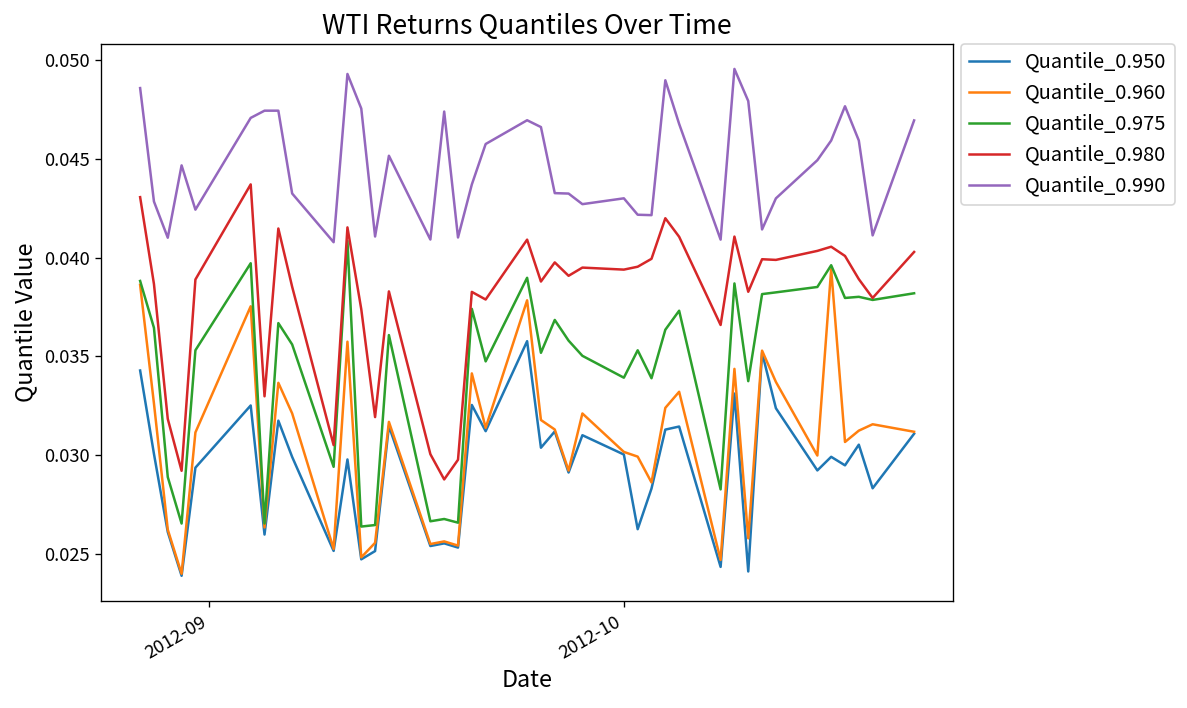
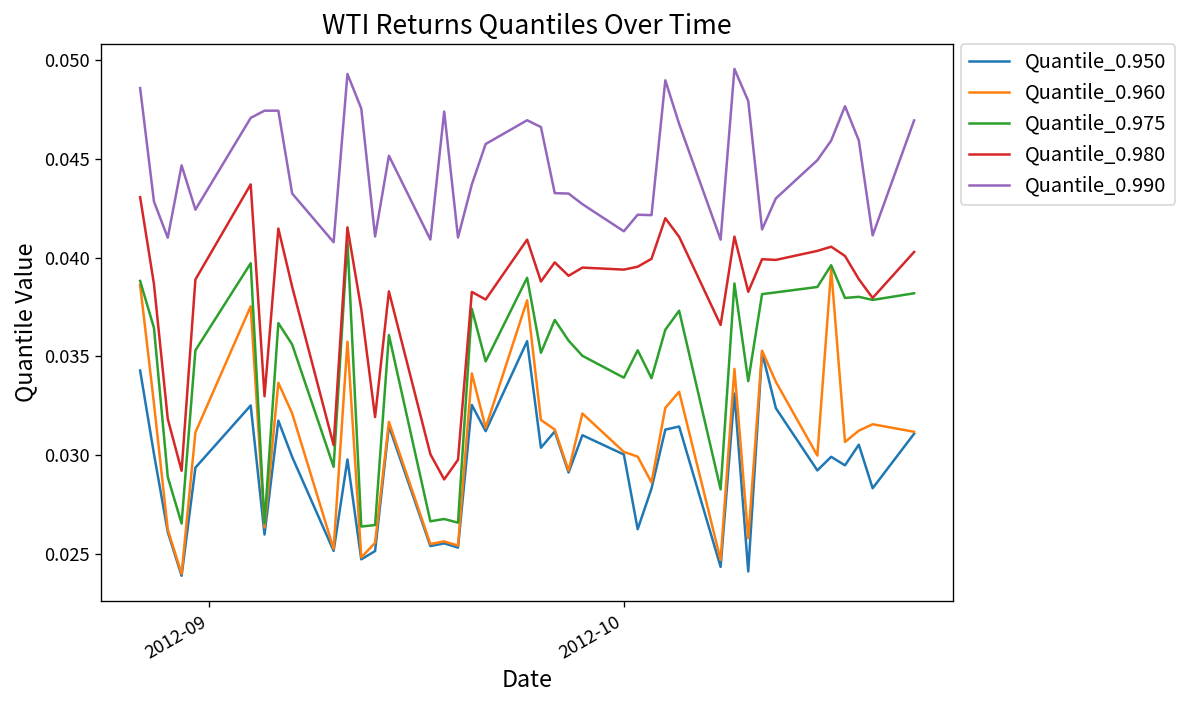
Quantile_0.990, 2012-10: 0.0430 -> 0.0413
